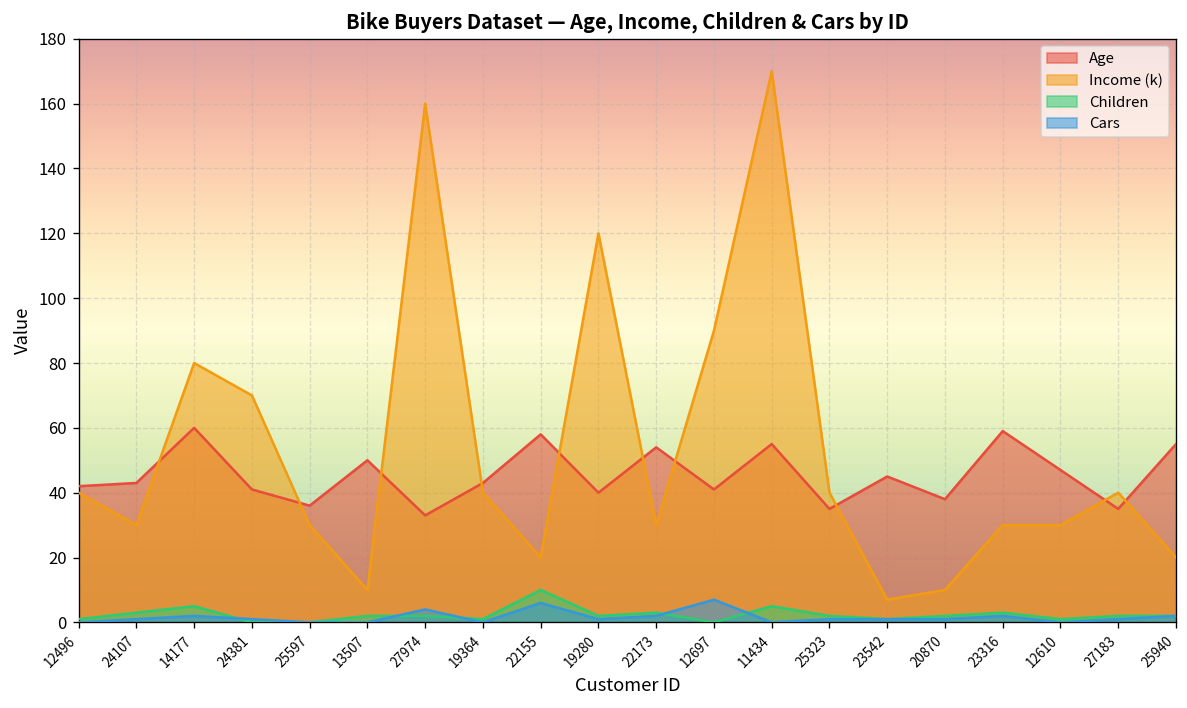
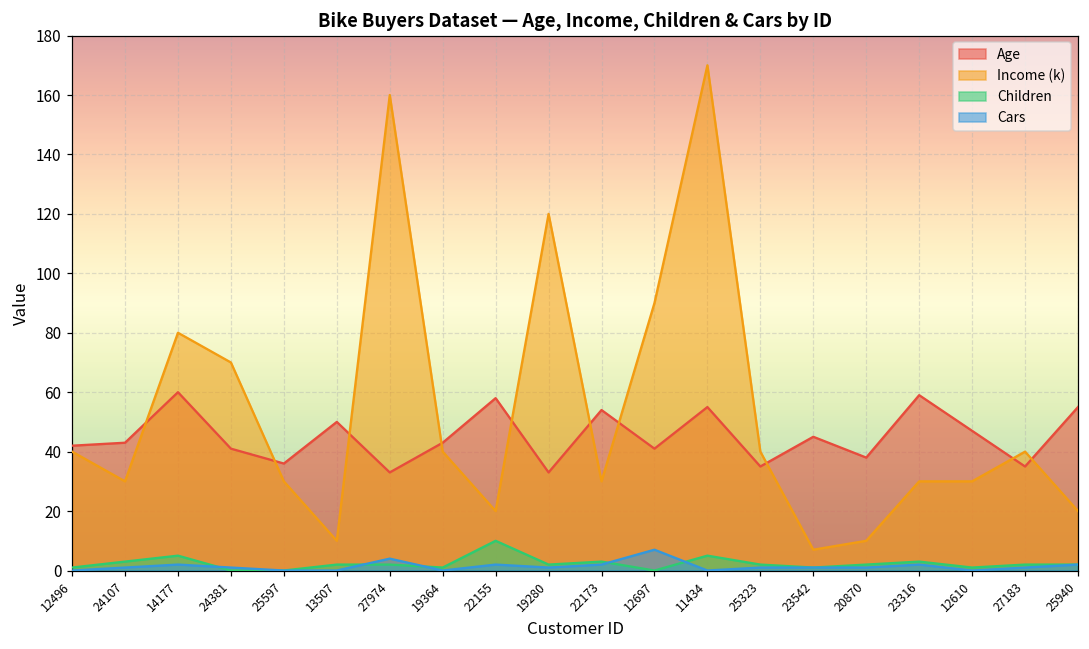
Cars, 22155: 6 -> 2
Age, 19280: 40 -> 33
